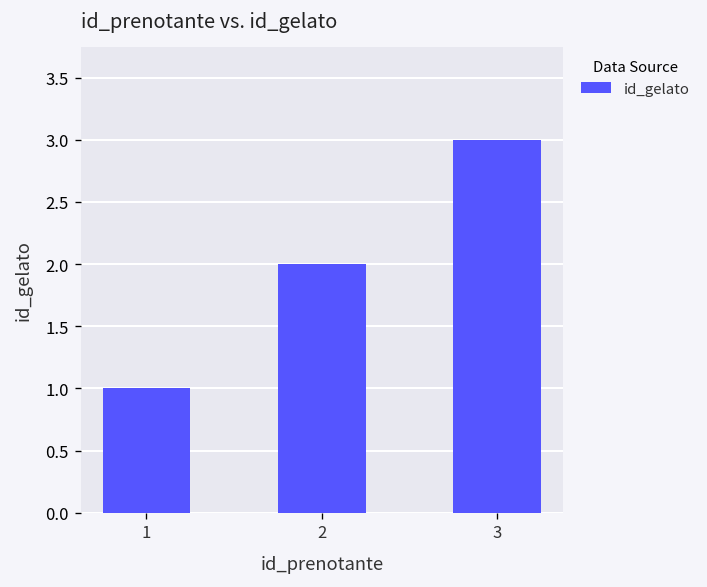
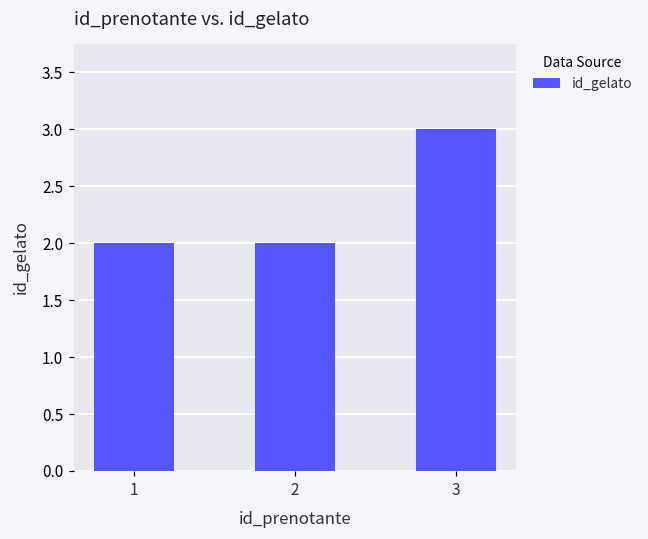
1: 1 -> 2
